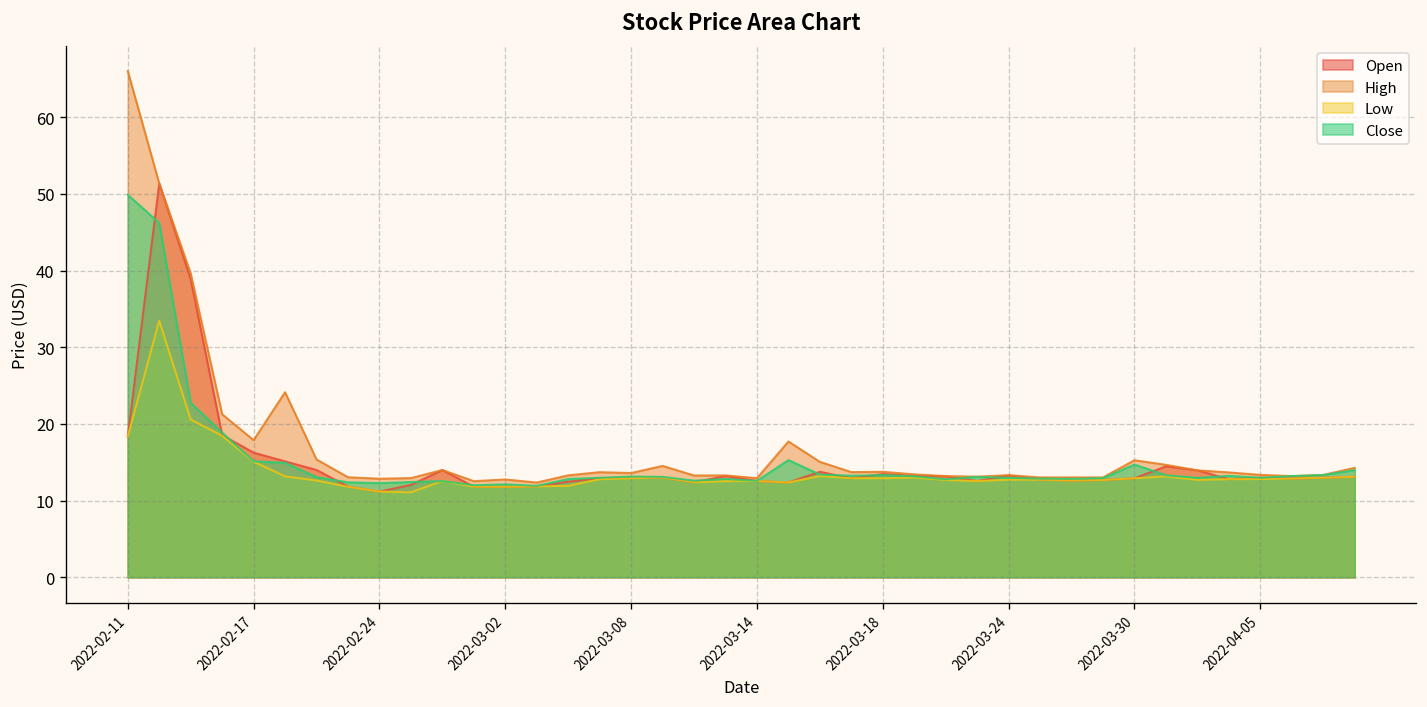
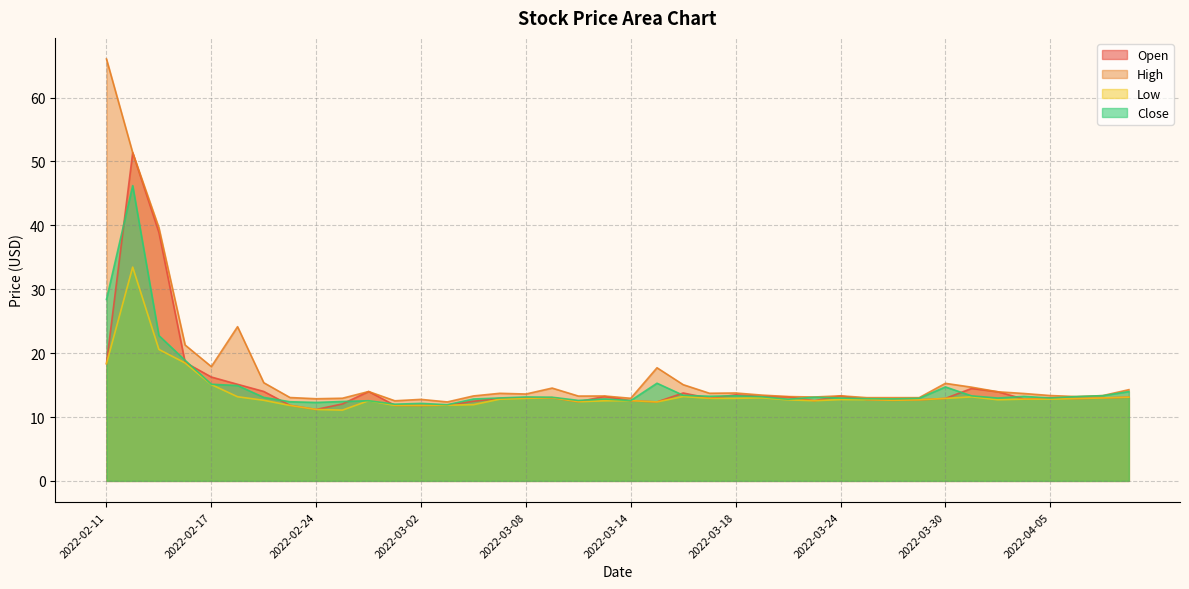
Close, 2022-02-11: 50 -> 28
